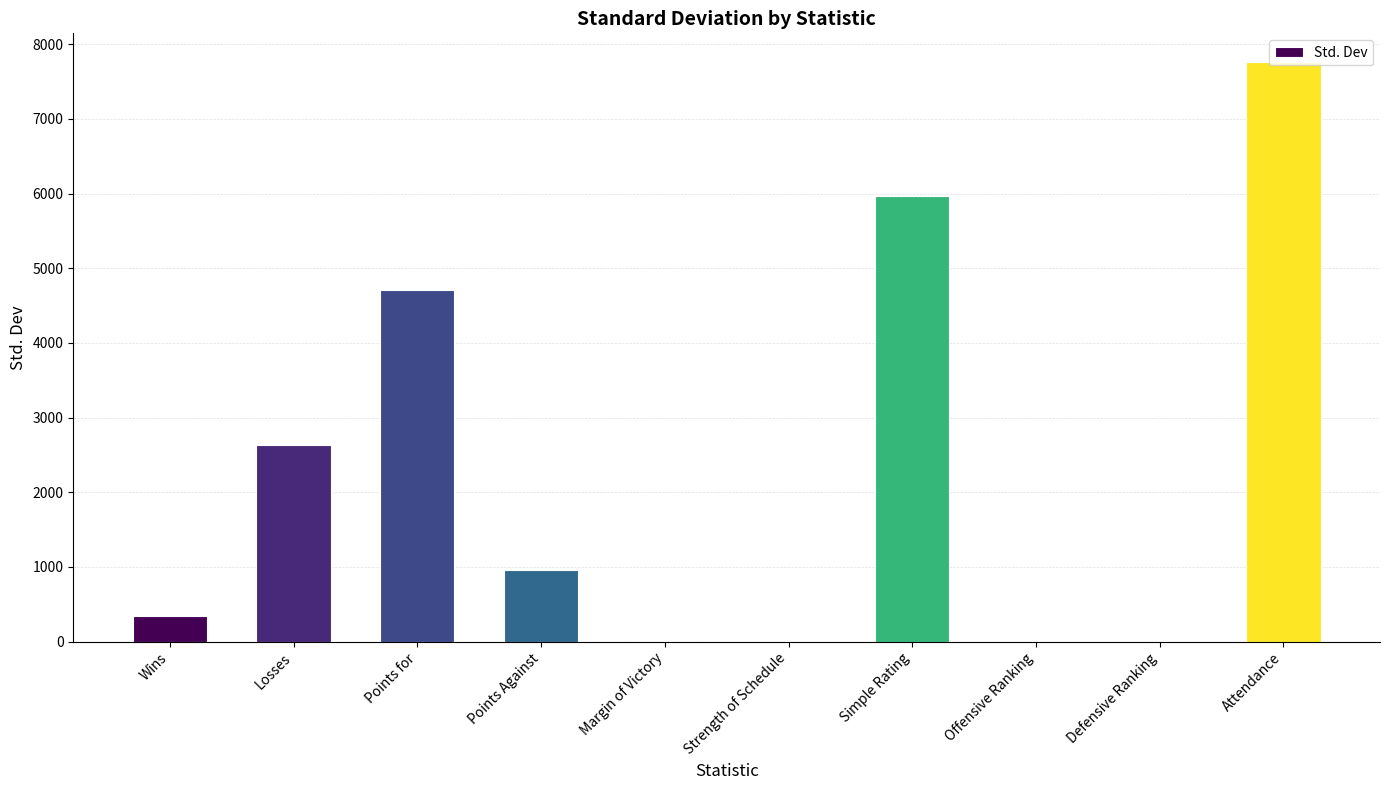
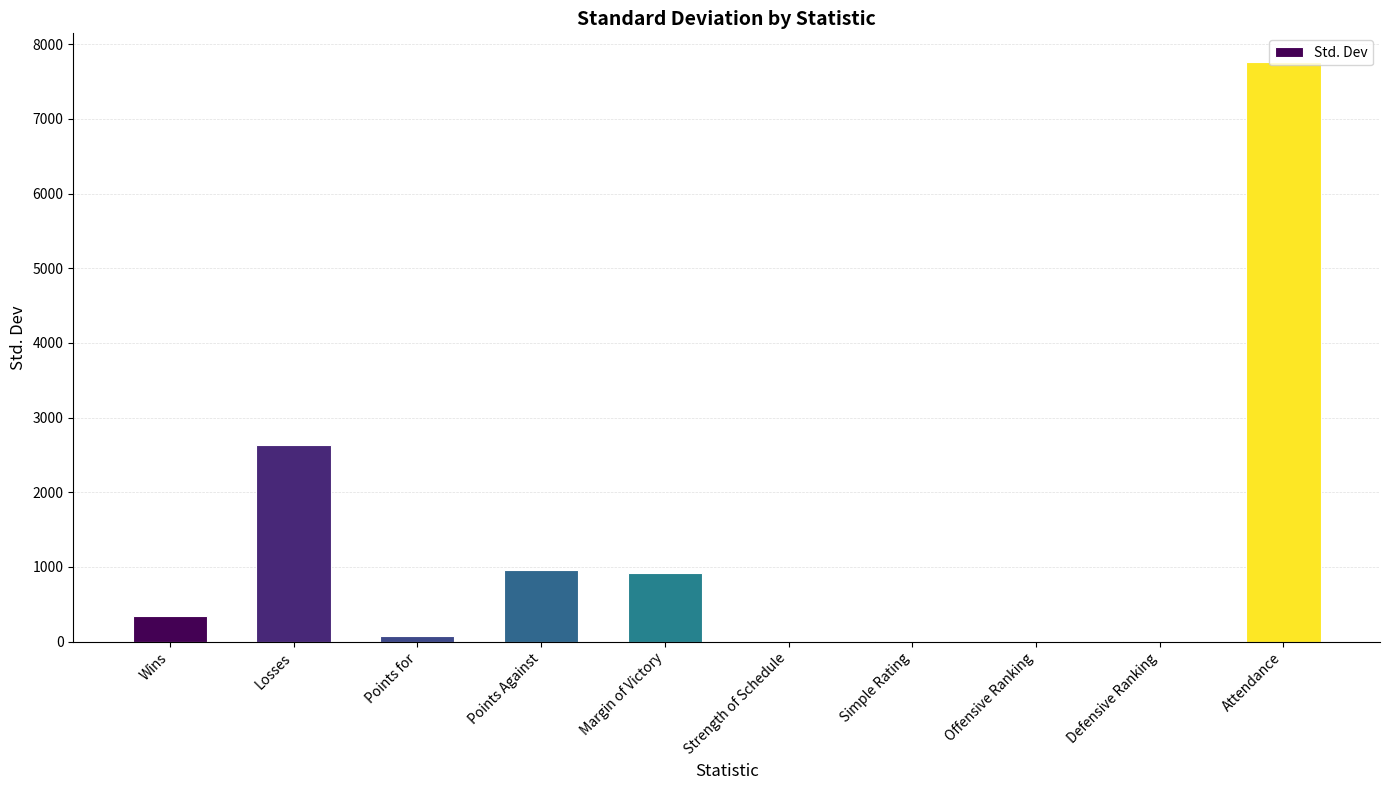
Points for: 4700 -> 100
Margin of Victory: 0 -> 900
Simple Rating: 6000 -> 0
